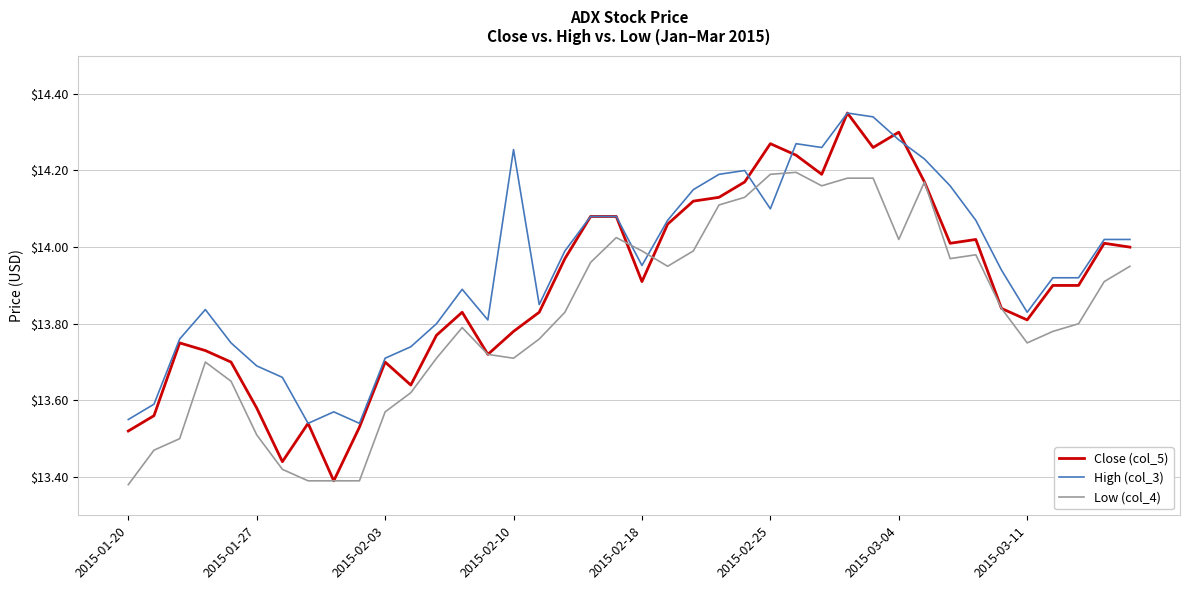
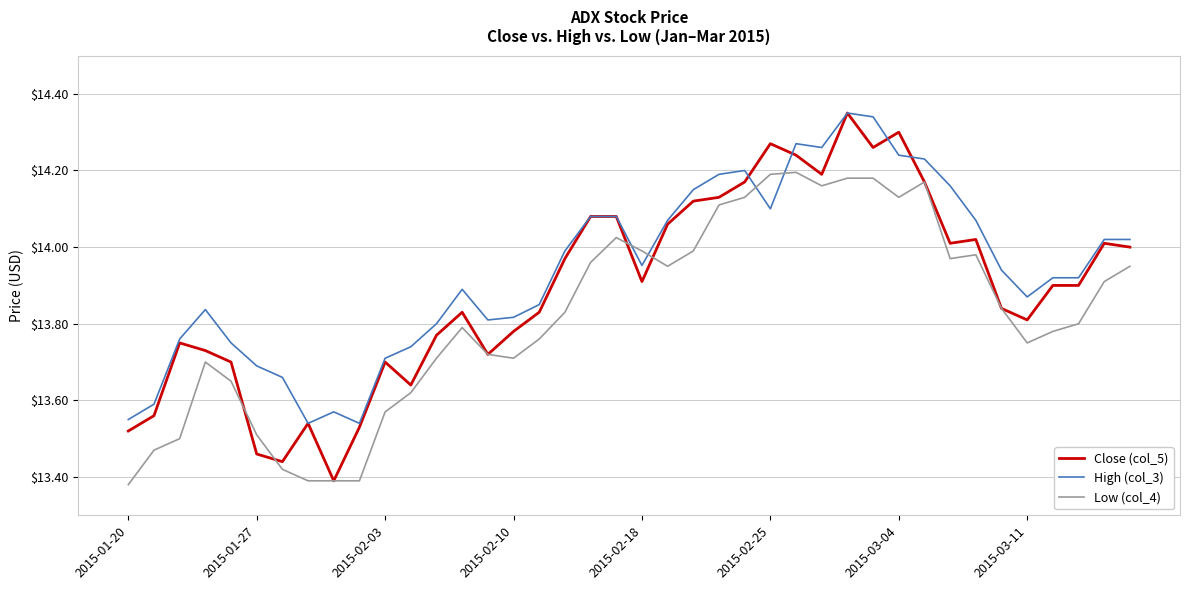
Close (col_5), 2015-01-27: $13.58 -> $13.46
High (col_3), 2015-02-10: $14.25 -> $13.82
High (col_3), 2015-03-04: $14.28 -> $14.24
Low (col_4), 2015-03-04: $14.02 -> $14.13
High (col_3), 2015-03-11: $13.83 -> $13.87
